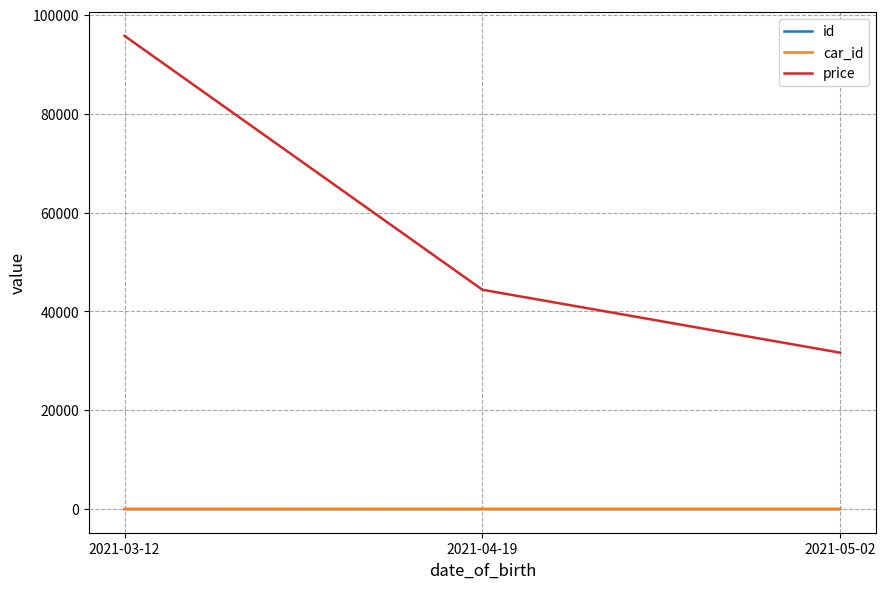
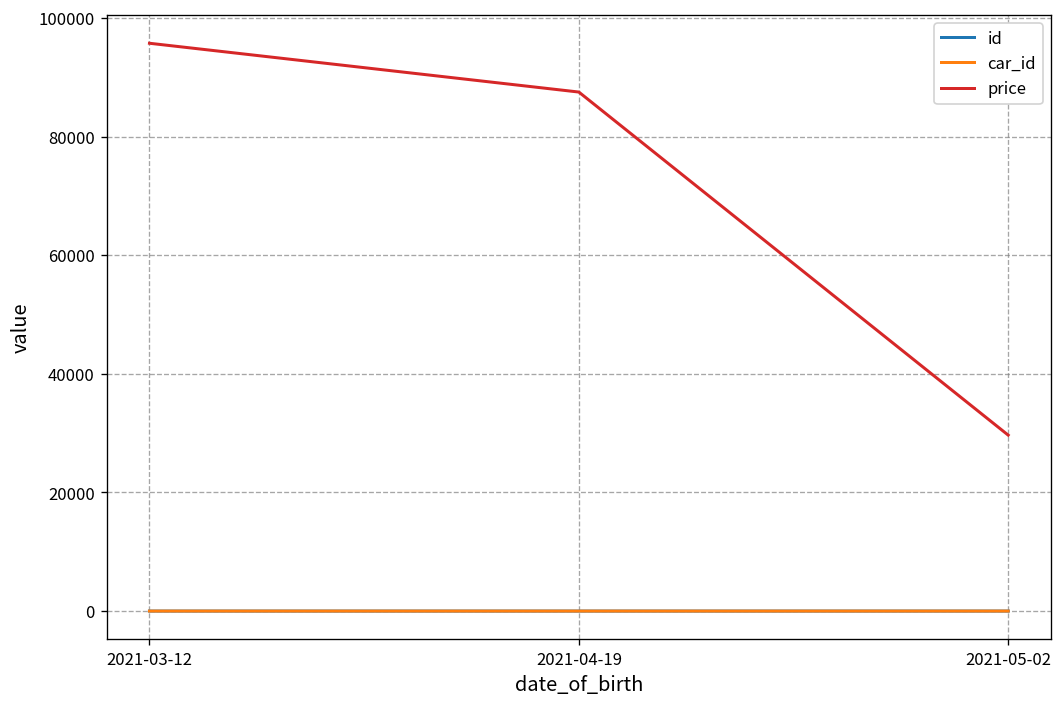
price, 2021-04-19: 44000 -> 88000
price, 2021-05-02: 32000 -> 30000
